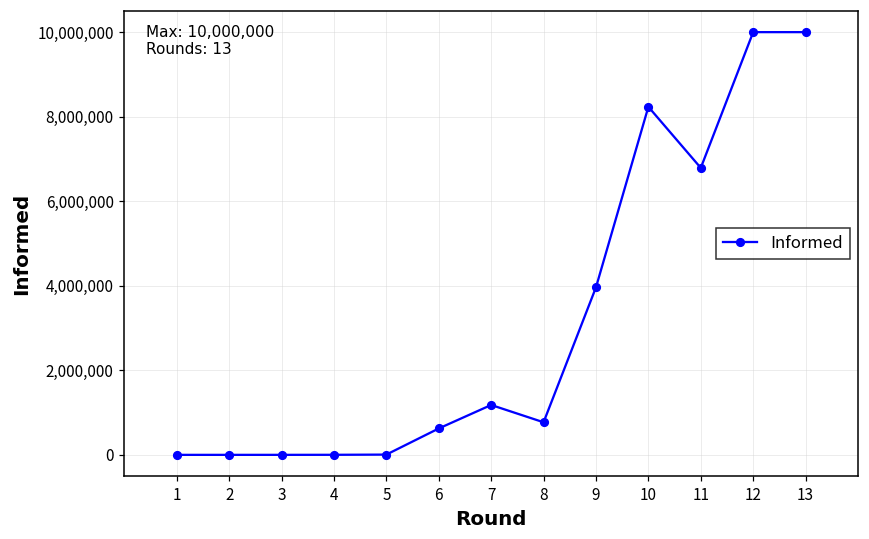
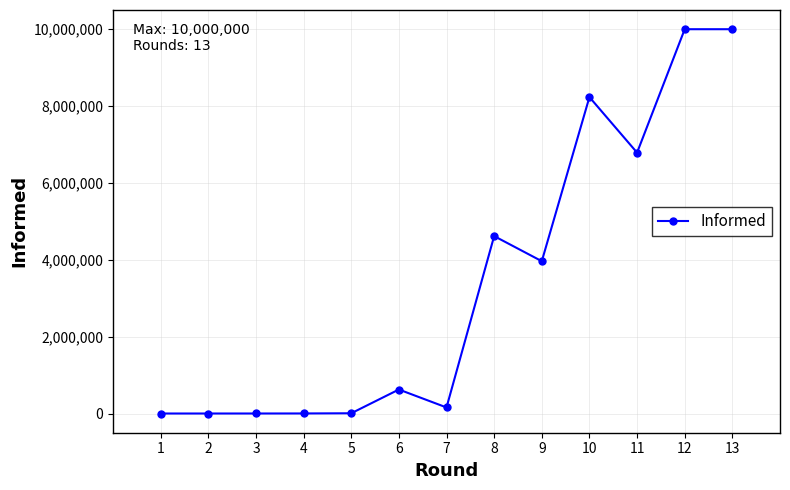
7: 1,200,000 -> 200,000
8: 800,000 -> 4,600,000
